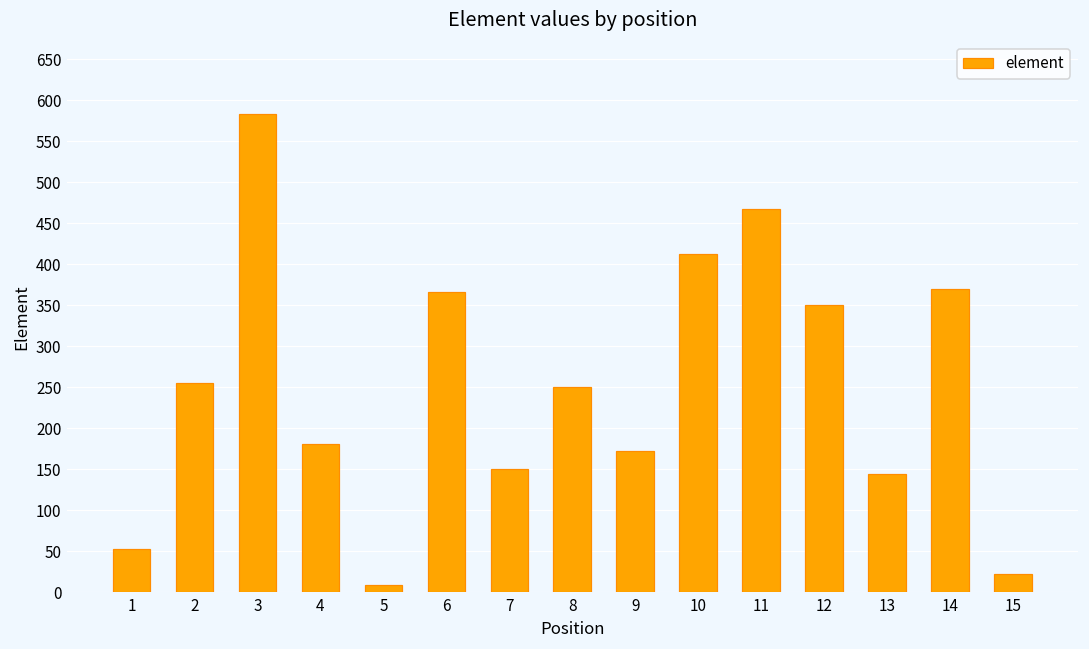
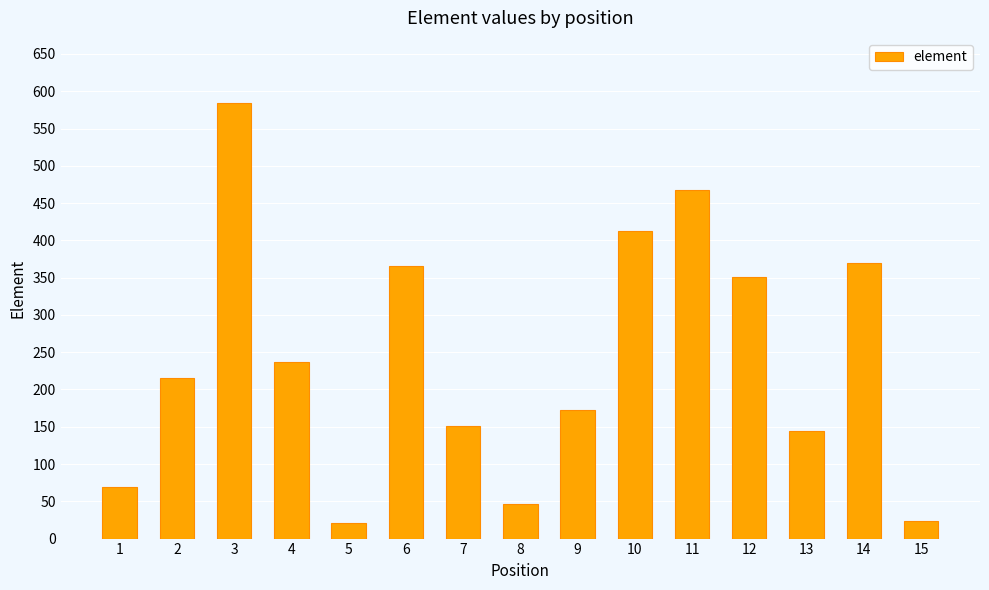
1: 50 -> 70
2: 260 -> 220
4: 180 -> 240
5: 10 -> 20
8: 250 -> 50
